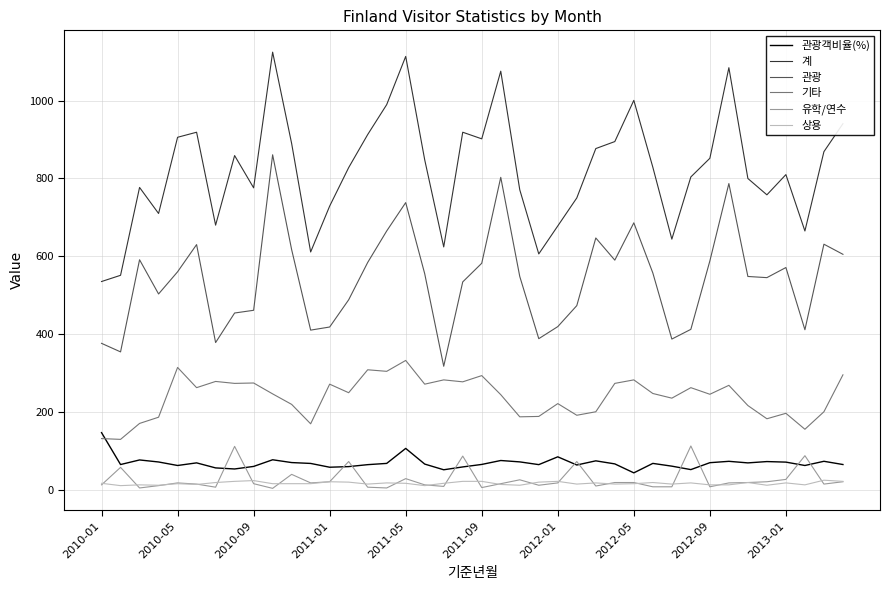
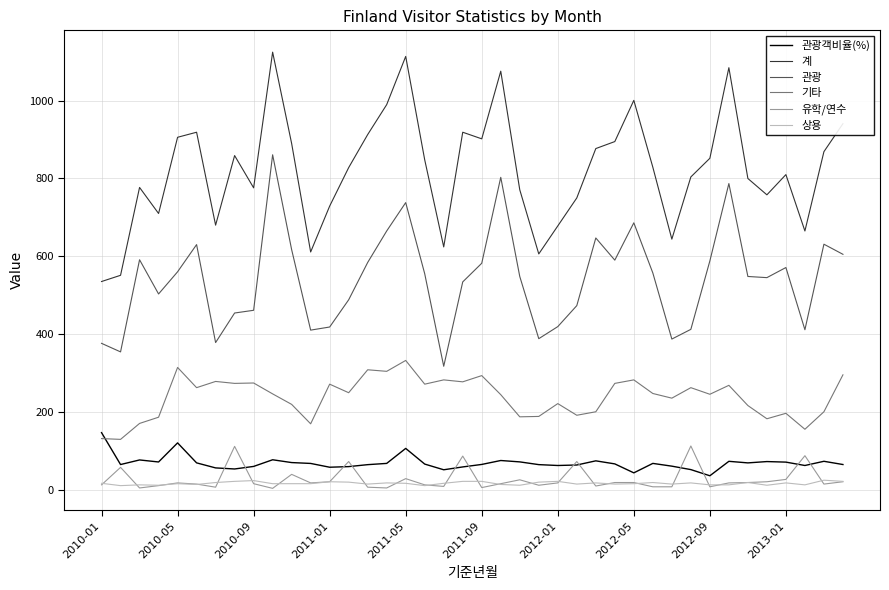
관광객비율(%), 2010-05: 60 -> 120
관광객비율(%), 2012-01: 80 -> 60
관광객비율(%), 2012-09: 70 -> 40
